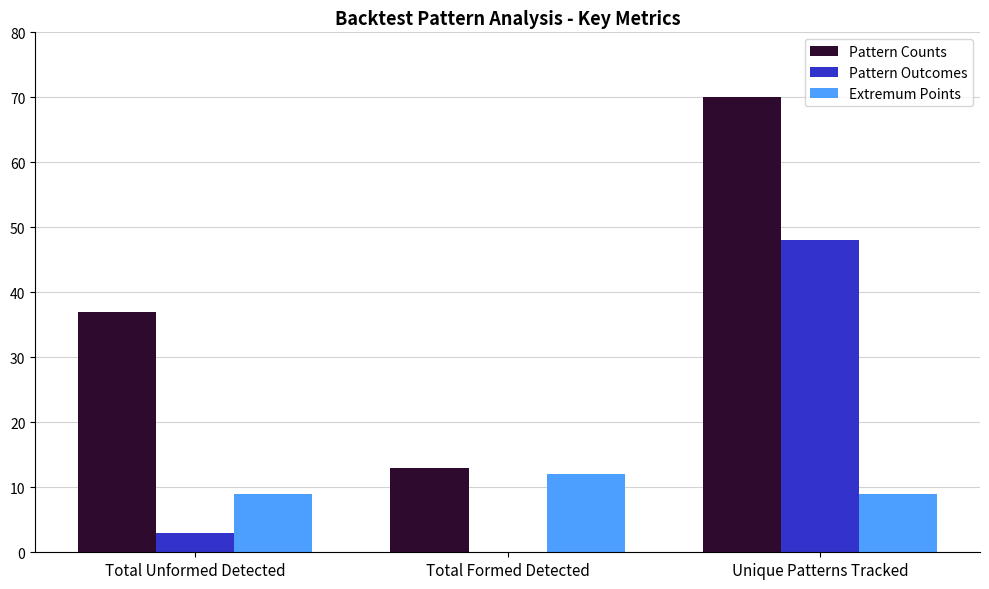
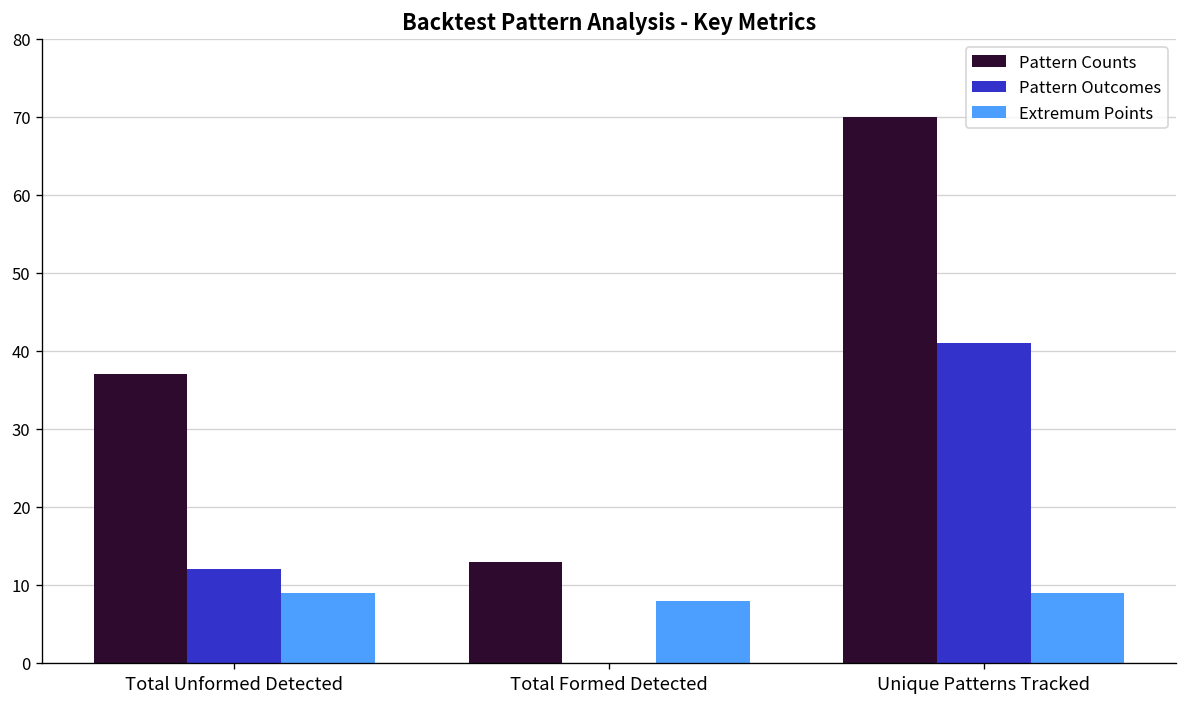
Pattern Outcomes, Total Unformed Detected: 3 -> 12
Extremum Points, Total Formed Detected: 12 -> 8
Pattern Outcomes, Unique Patterns Tracked: 48 -> 41
